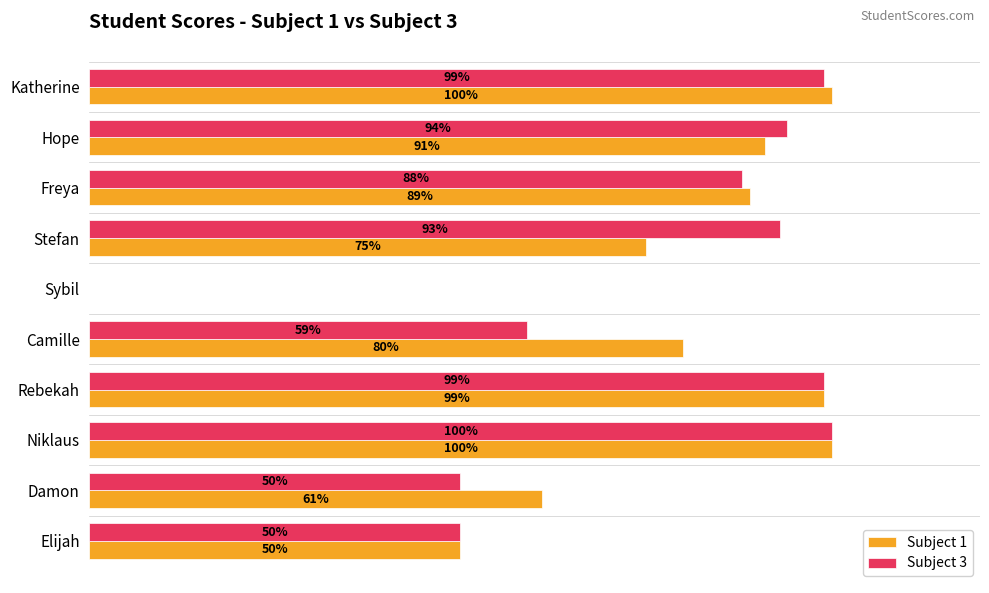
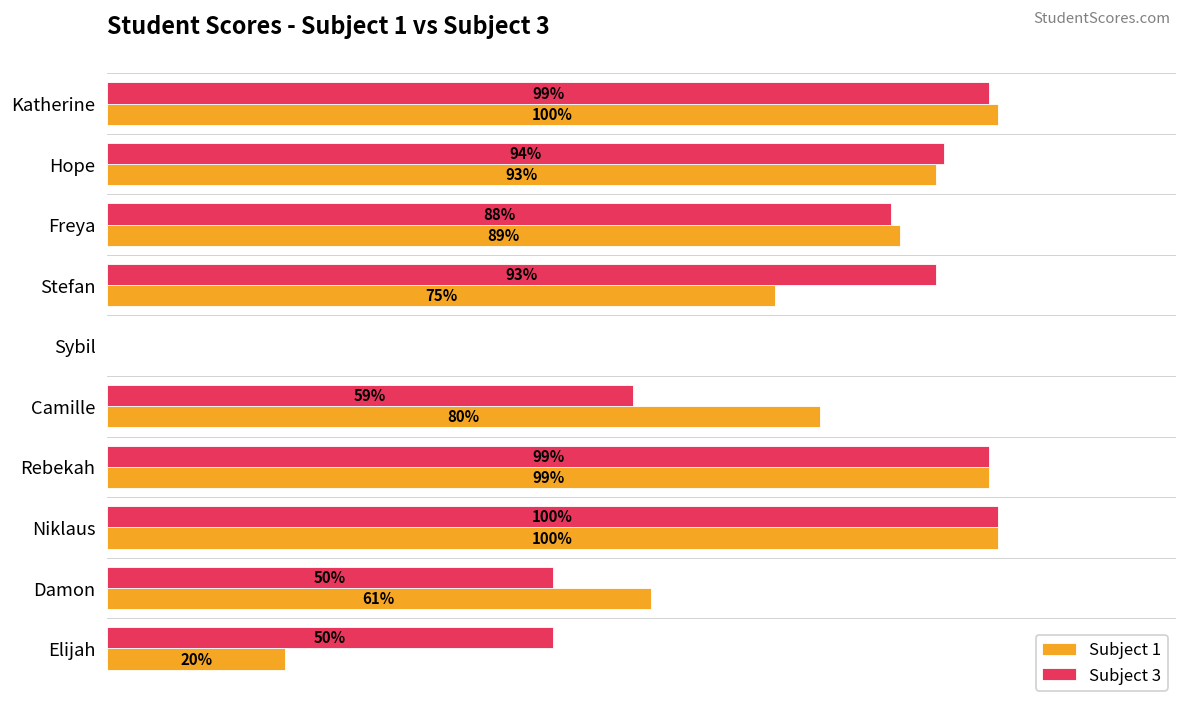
Subject 1, Hope: 91% -> 93%
Subject 1, Elijah: 50% -> 20%
